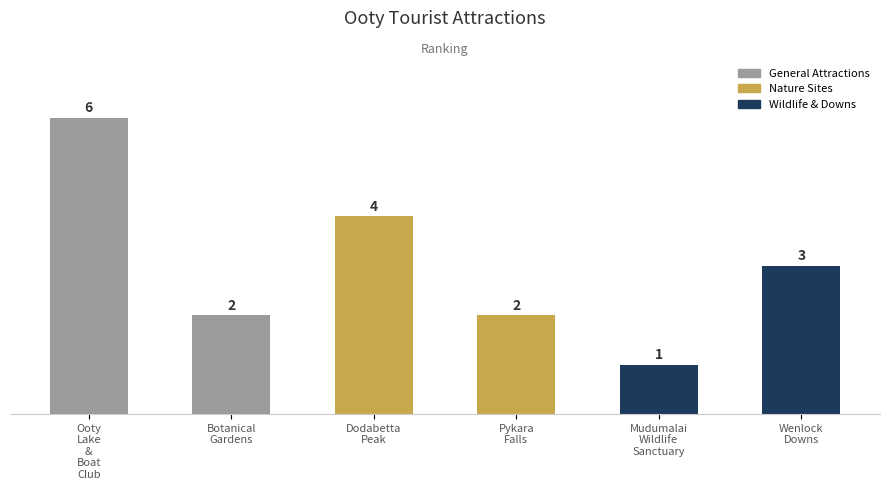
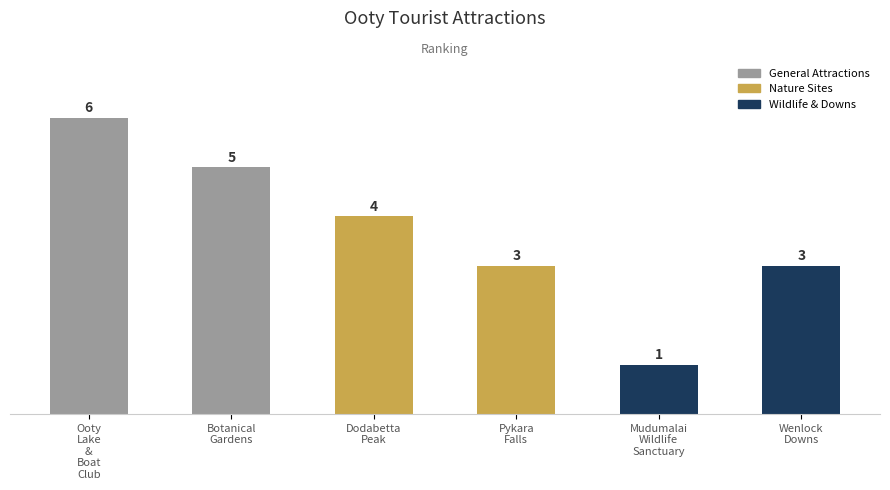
Botanical Gardens: 2 -> 5
Pykara Falls: 2 -> 3
